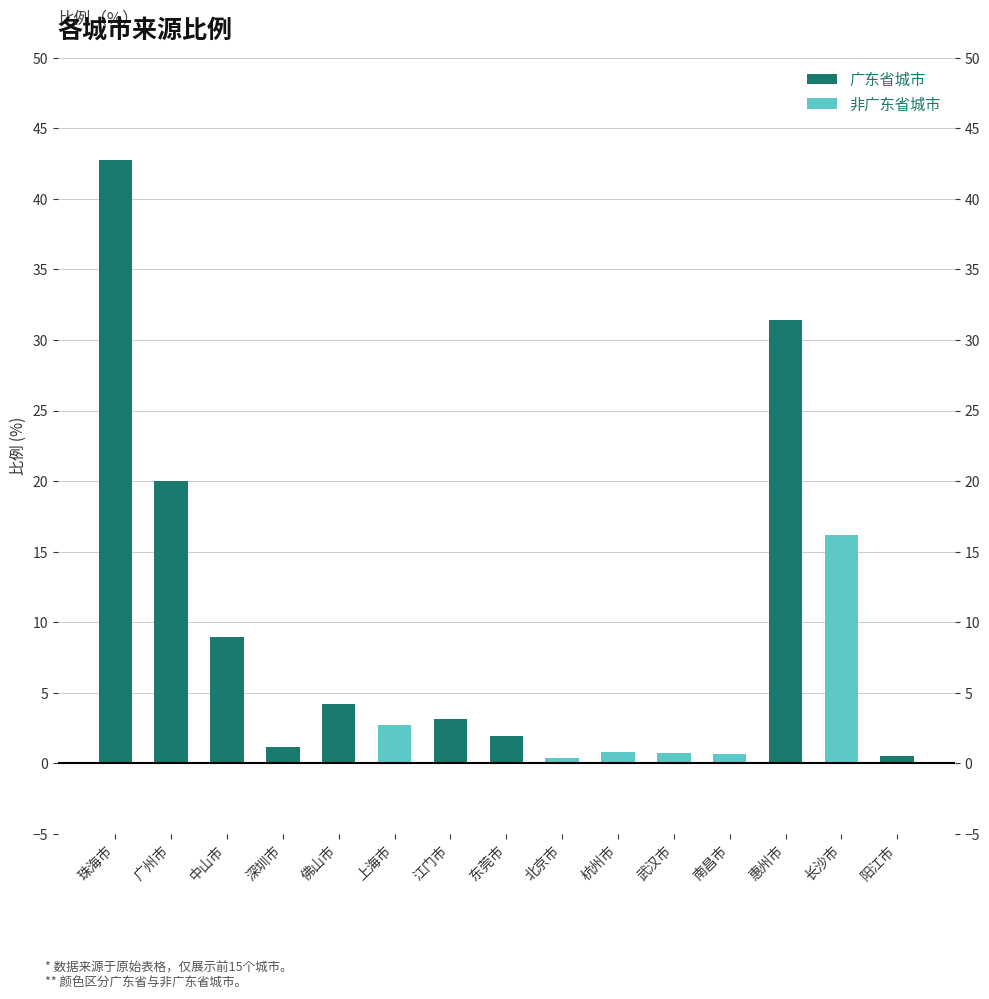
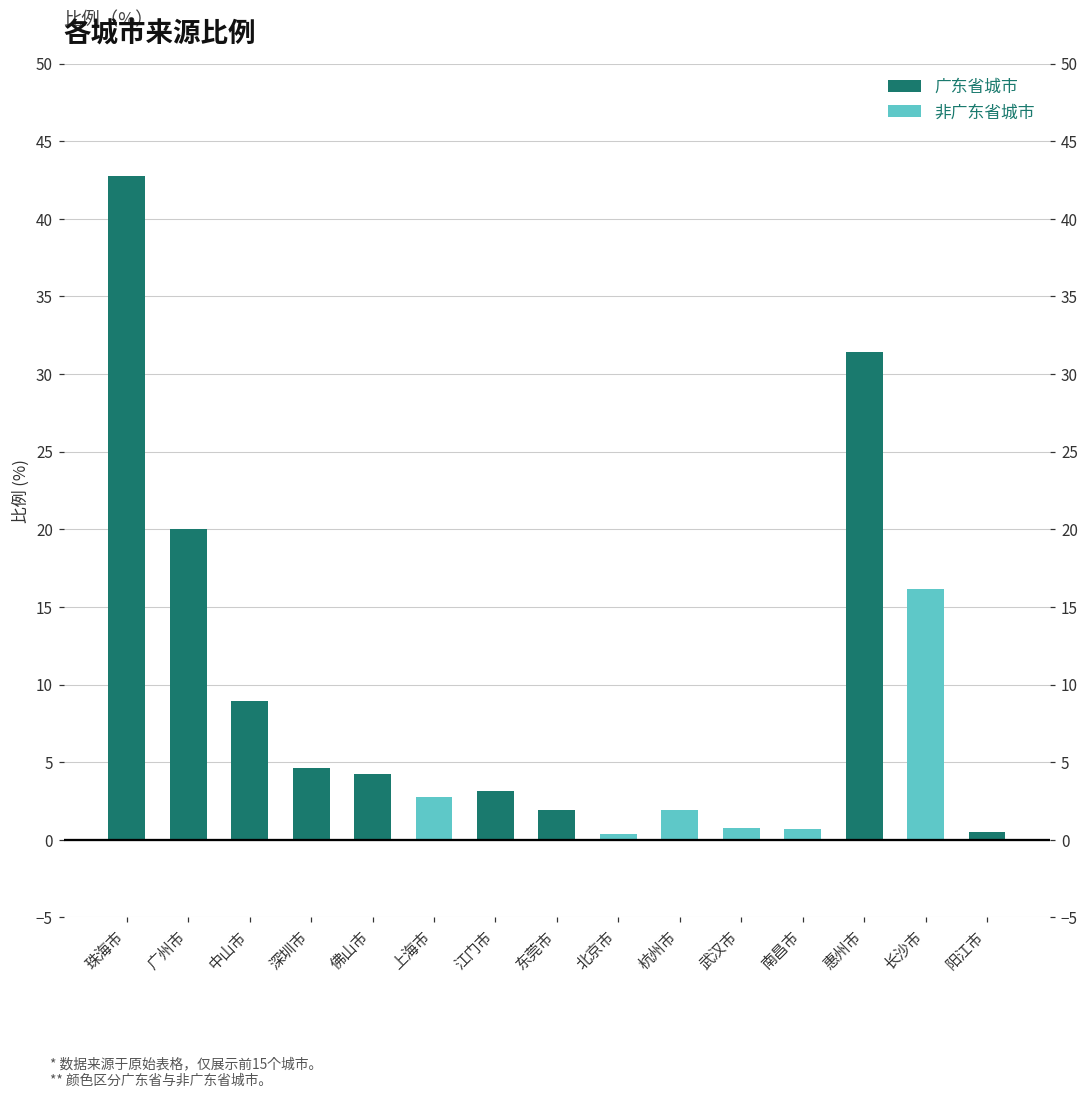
深圳市: 1.2 -> 4.6
杭州市: 0.8 -> 1.9
